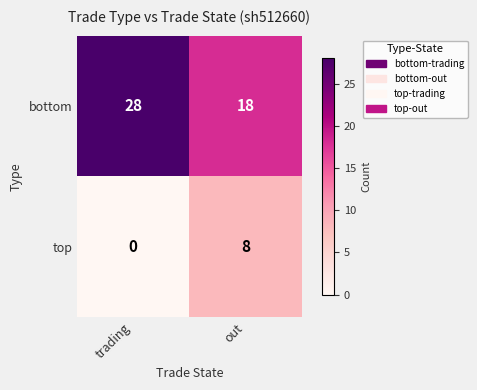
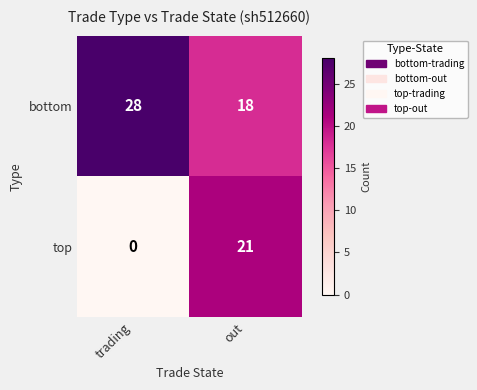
top, out: 8 -> 21
